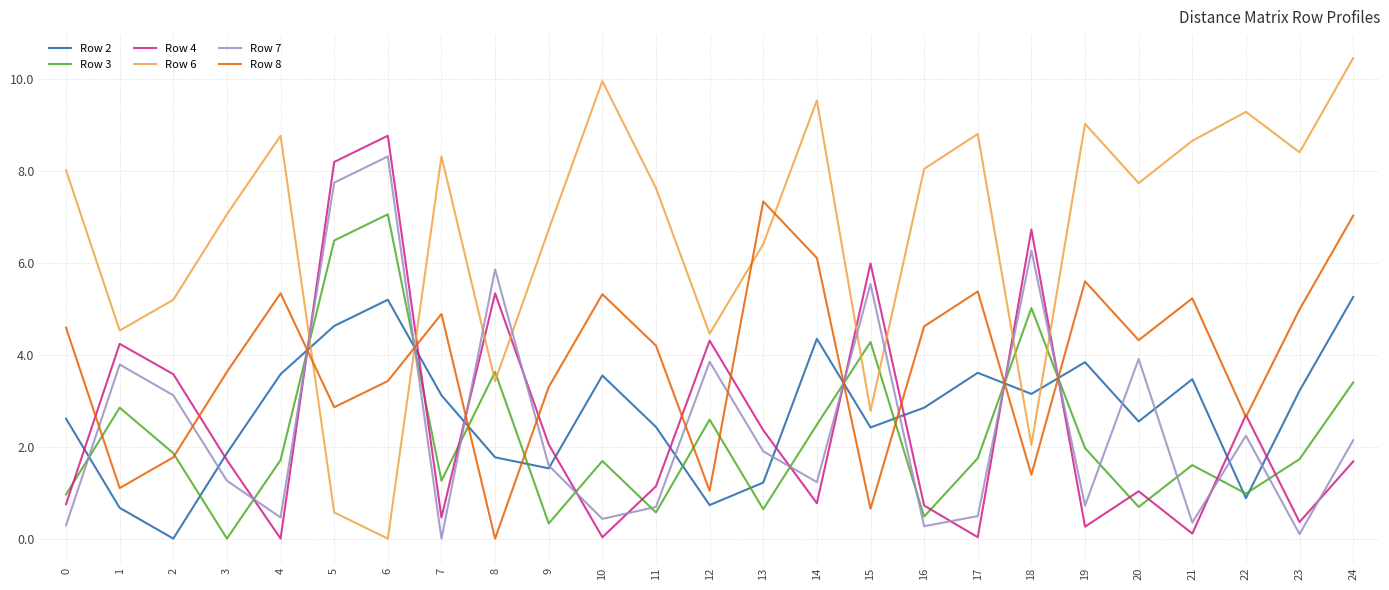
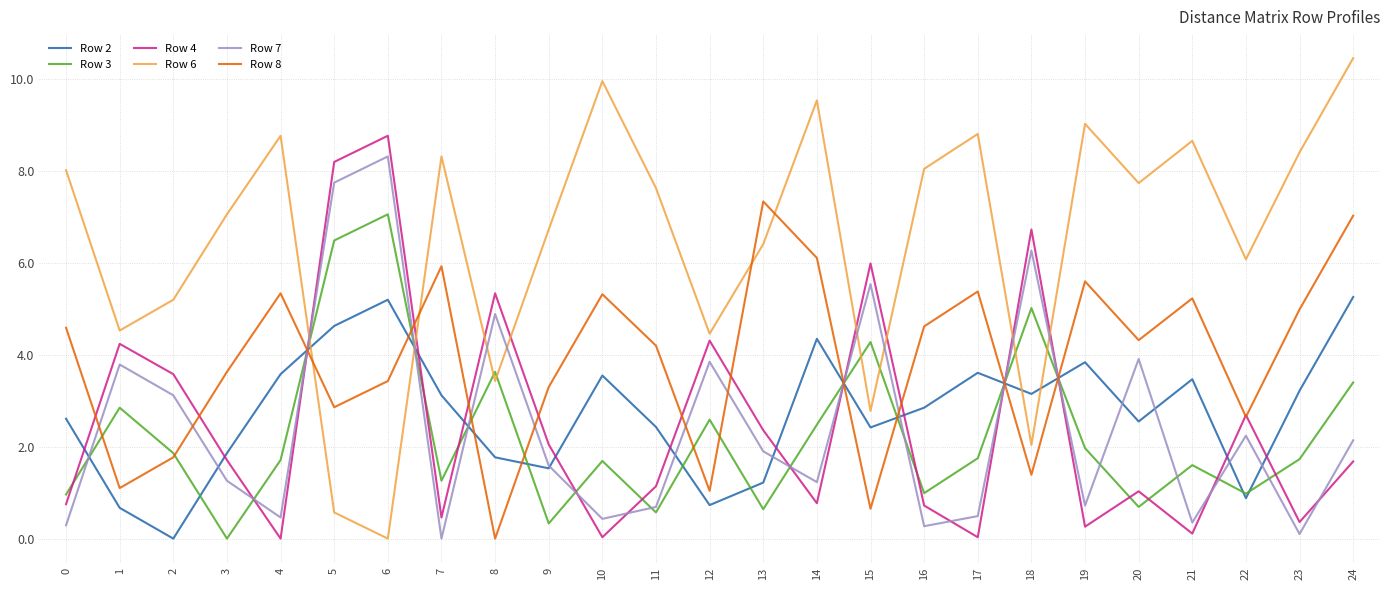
Row 8, 7: 4.9 -> 5.9
Row 7, 8: 5.9 -> 4.9
Row 3, 16: 0.5 -> 1.0
Row 6, 22: 9.3 -> 6.1
